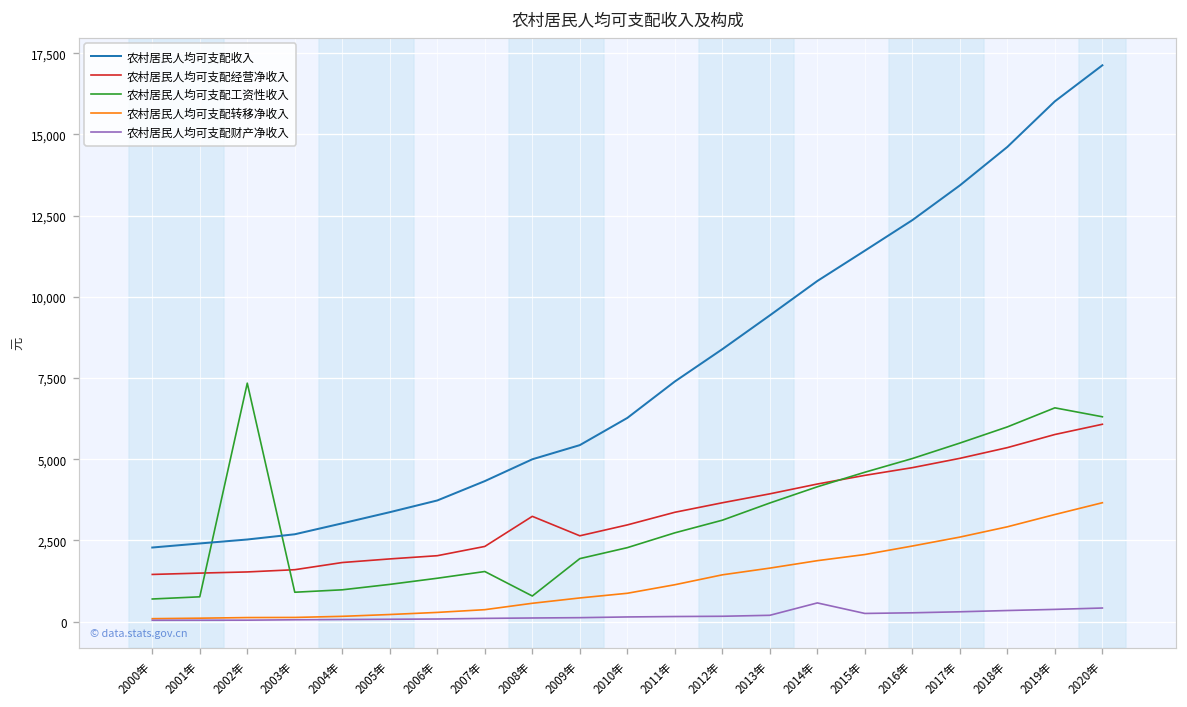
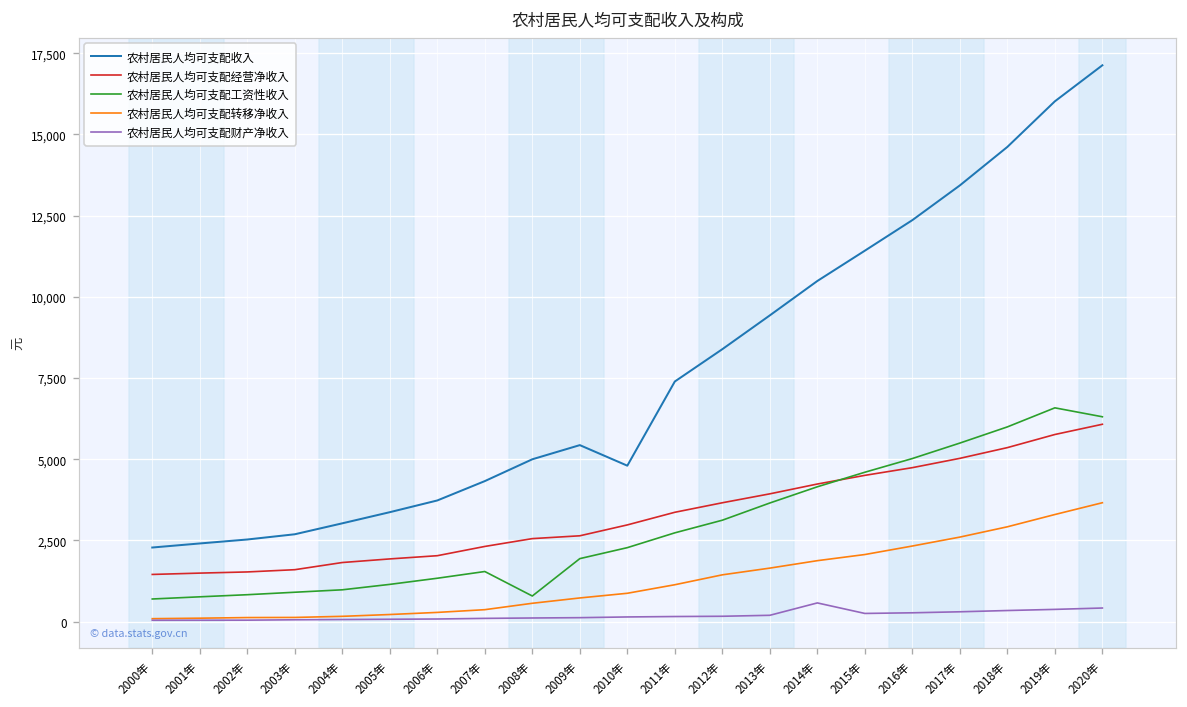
农村居民人均可支配工资性收入, 2002年: 7,300 -> 800
农村居民人均可支配经营净收入, 2008年: 3,200 -> 2,600
农村居民人均可支配收入, 2010年: 6,300 -> 4,800
